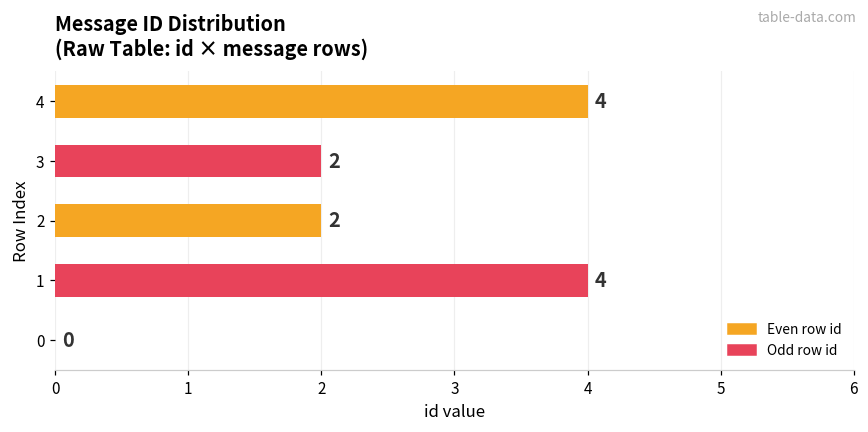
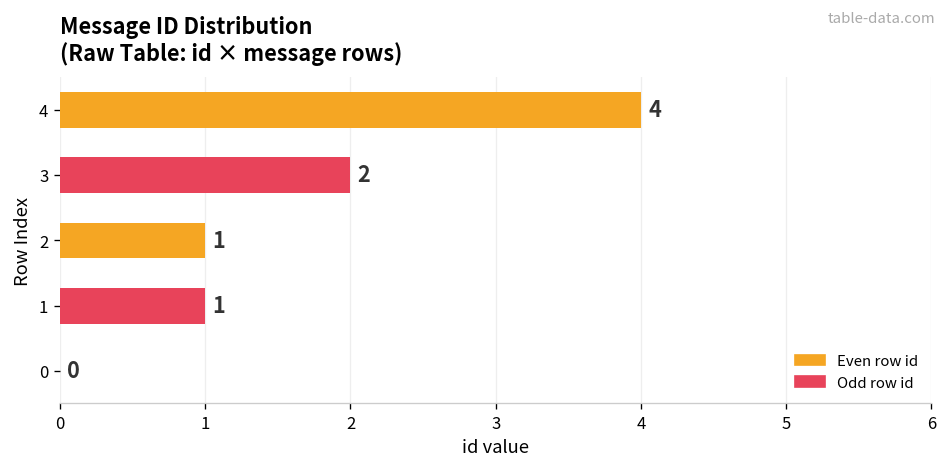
2: 2 -> 1
1: 4 -> 1
